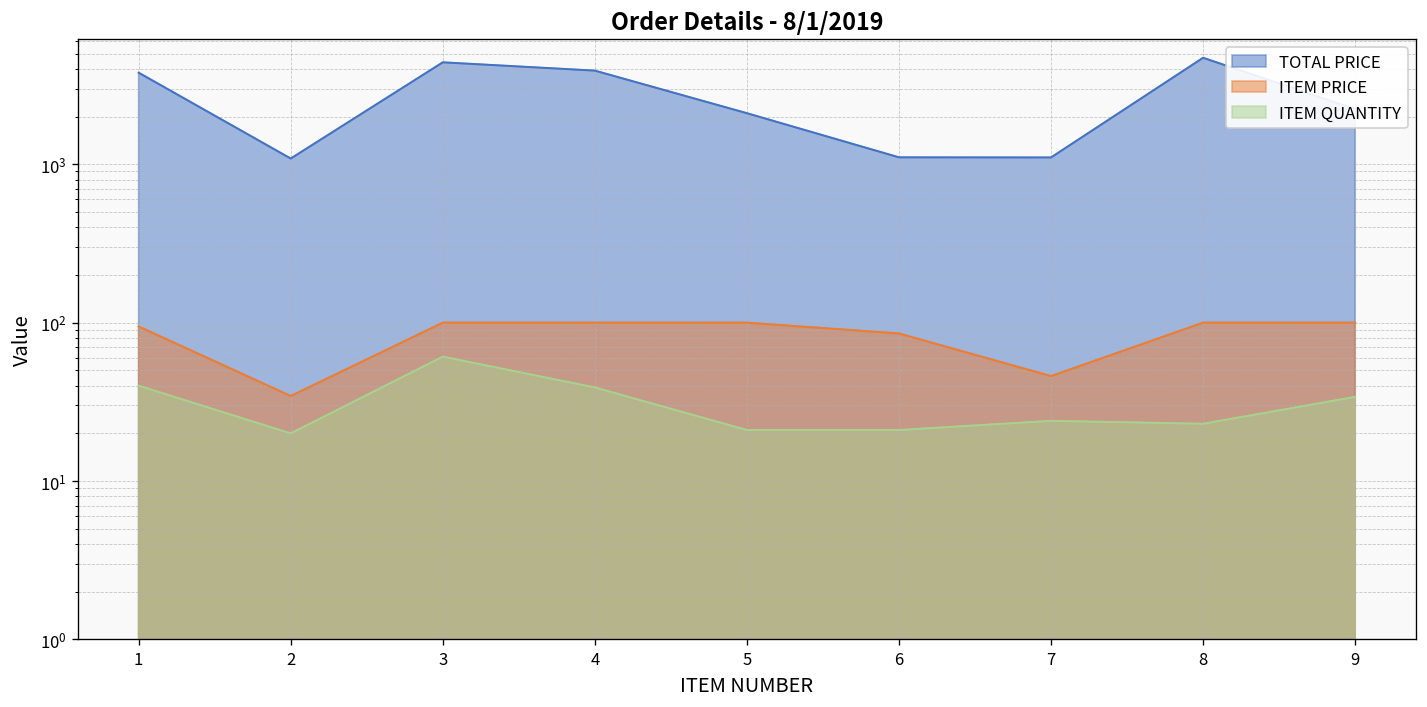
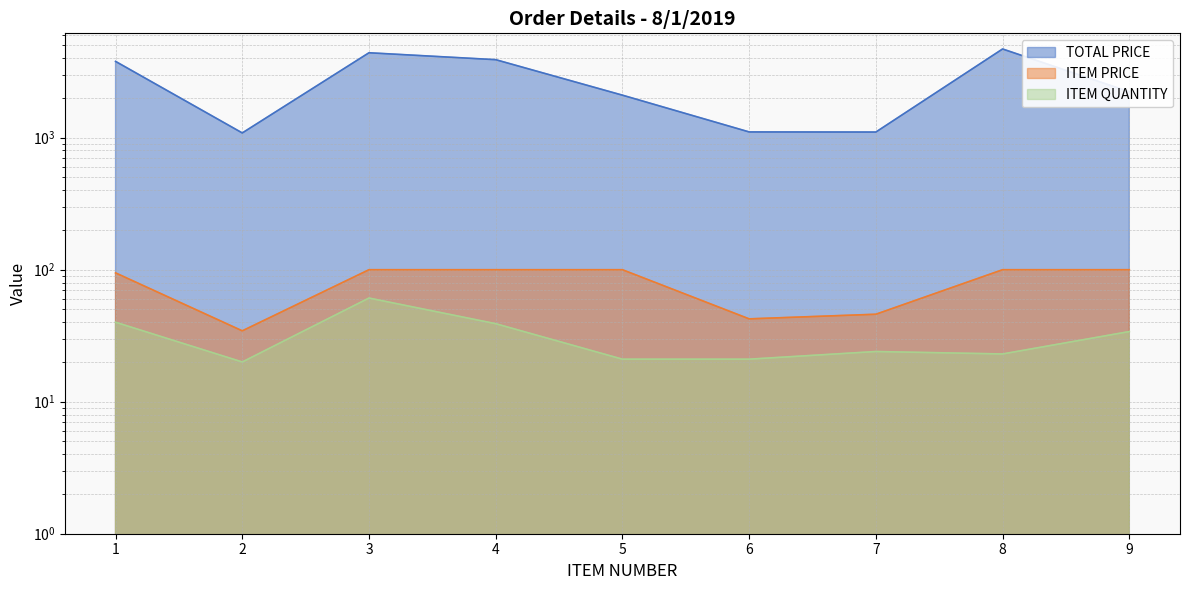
ITEM PRICE, 6: 90 -> 42
